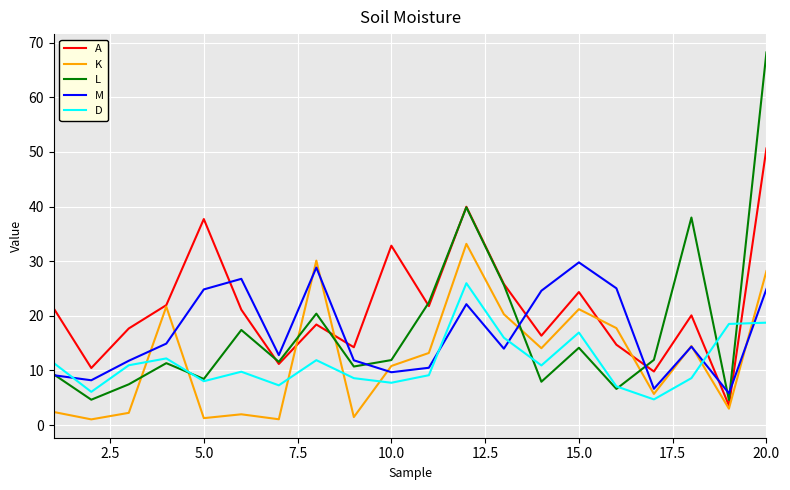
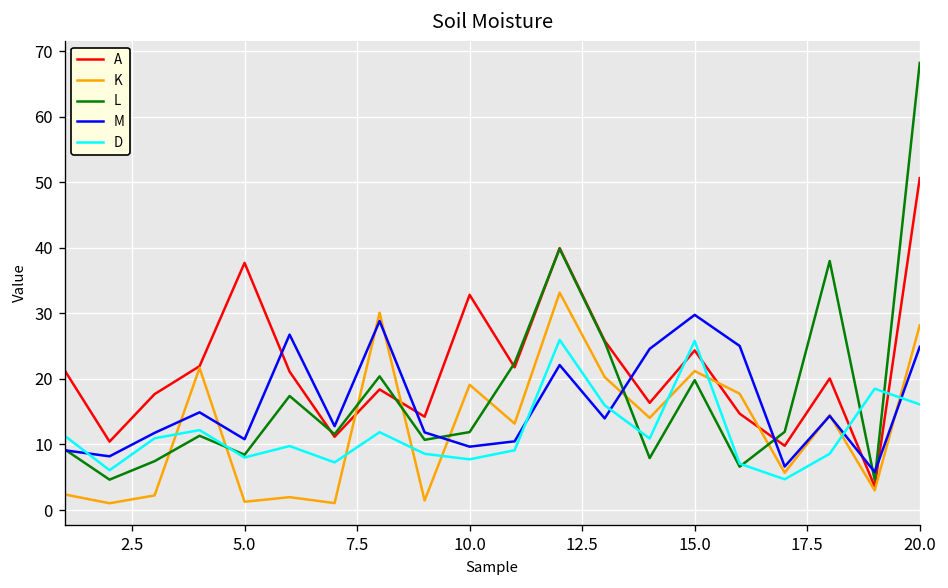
M, 5.0: 25 -> 11
K, 10.0: 11 -> 19
L, 15.0: 14 -> 20
D, 15.0: 17 -> 26
D, 20.0: 19 -> 16
